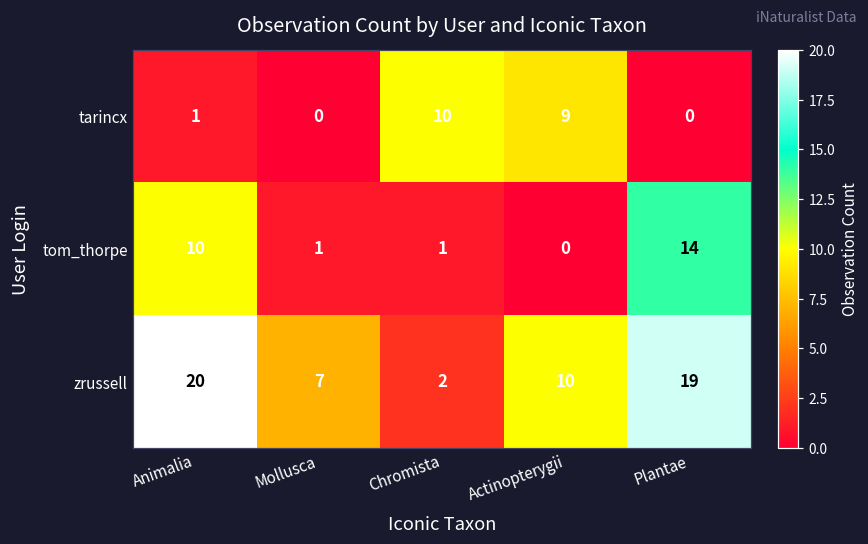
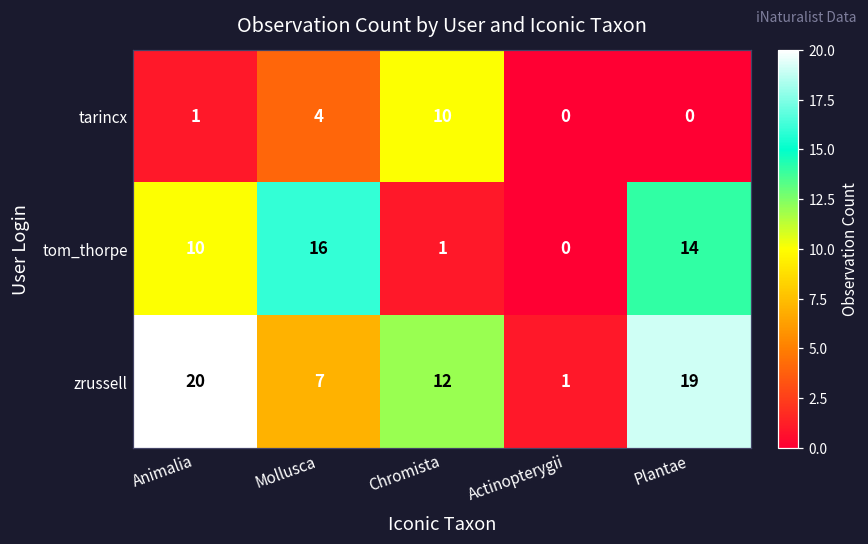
tarincx, Mollusca: 0 -> 4
tarincx, Actinopterygii: 9 -> 0
tom_thorpe, Mollusca: 1 -> 16
zrussell, Chromista: 2 -> 12
zrussell, Actinopterygii: 10 -> 1
